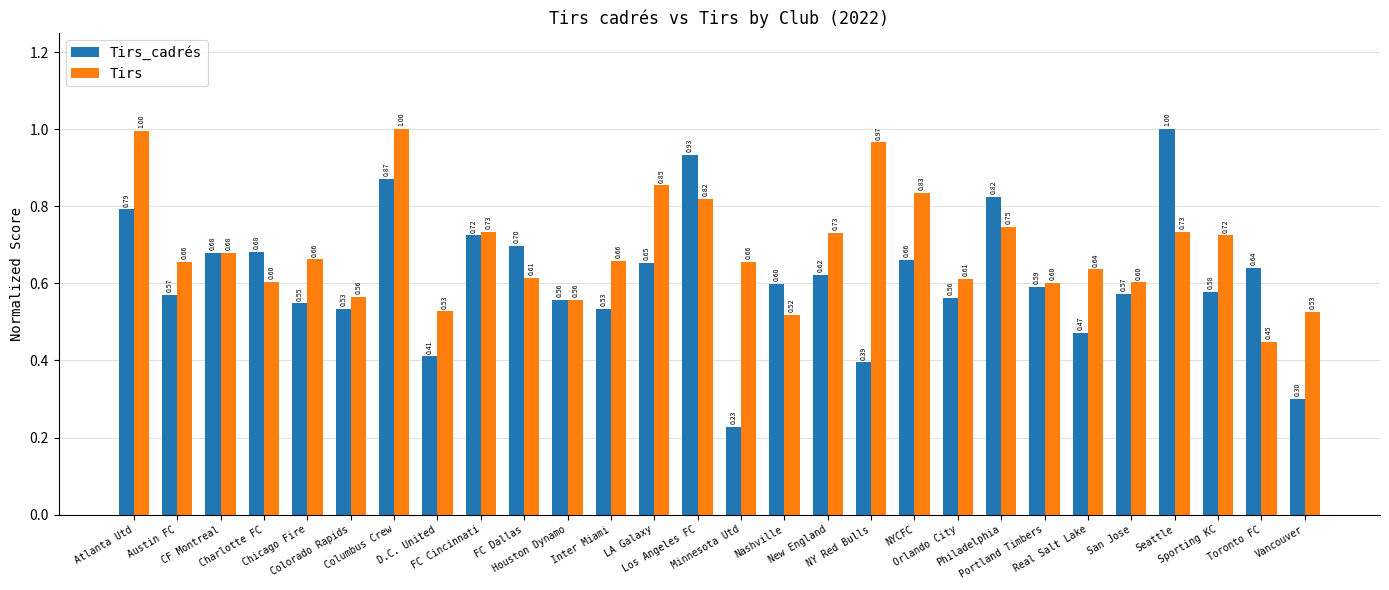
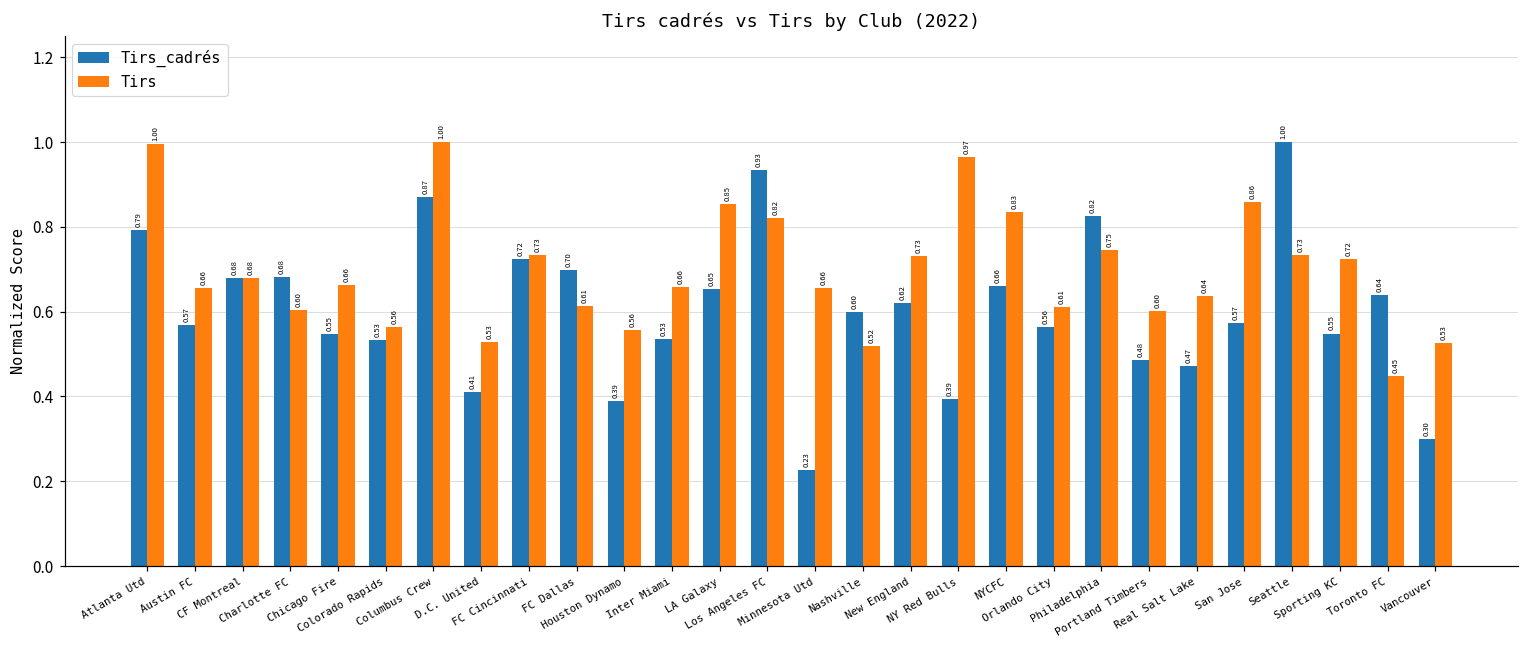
Tirs_cadrés, Houston Dynamo: 0.56 -> 0.39
Tirs_cadrés, Portland Timbers: 0.59 -> 0.48
Tirs, San Jose: 0.60 -> 0.86
Tirs_cadrés, Sporting KC: 0.58 -> 0.55
